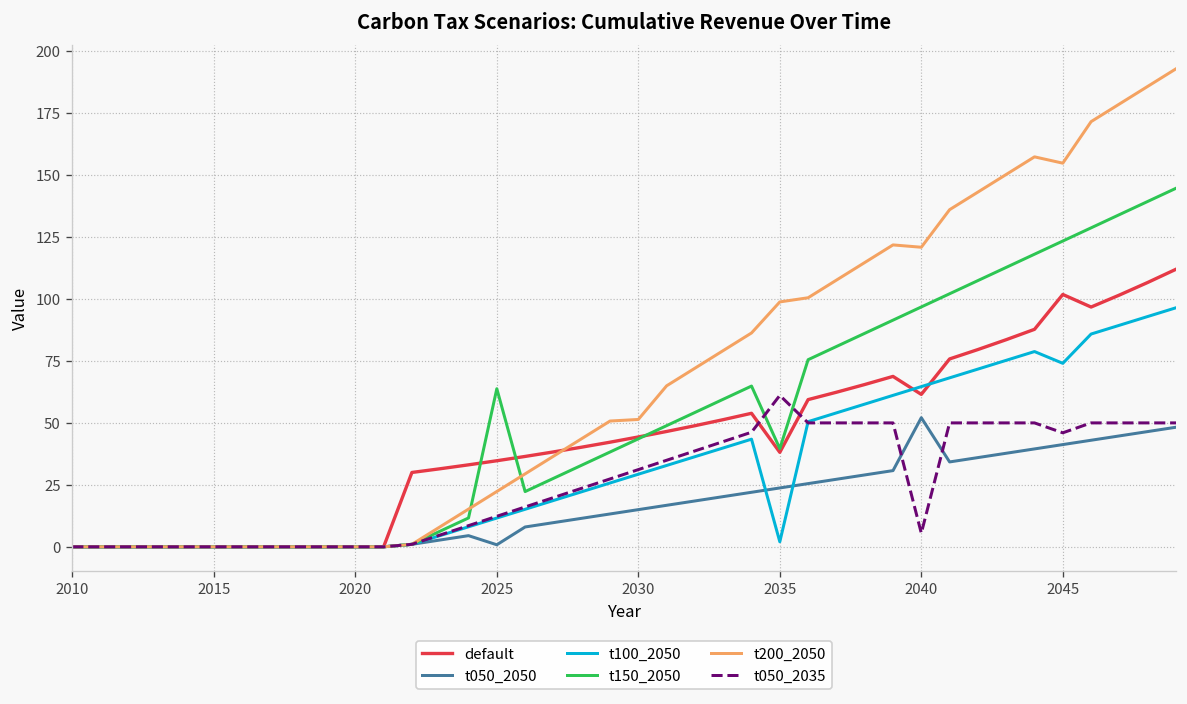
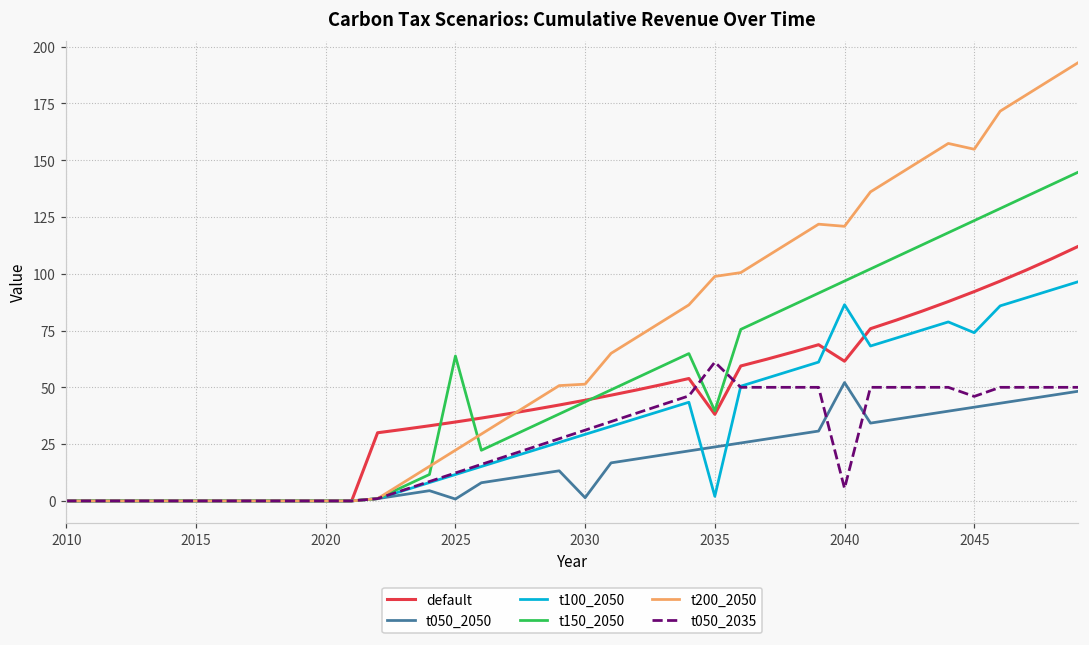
t050_2050, 2030: 15 -> 1
t100_2050, 2040: 65 -> 86
default, 2045: 102 -> 92
